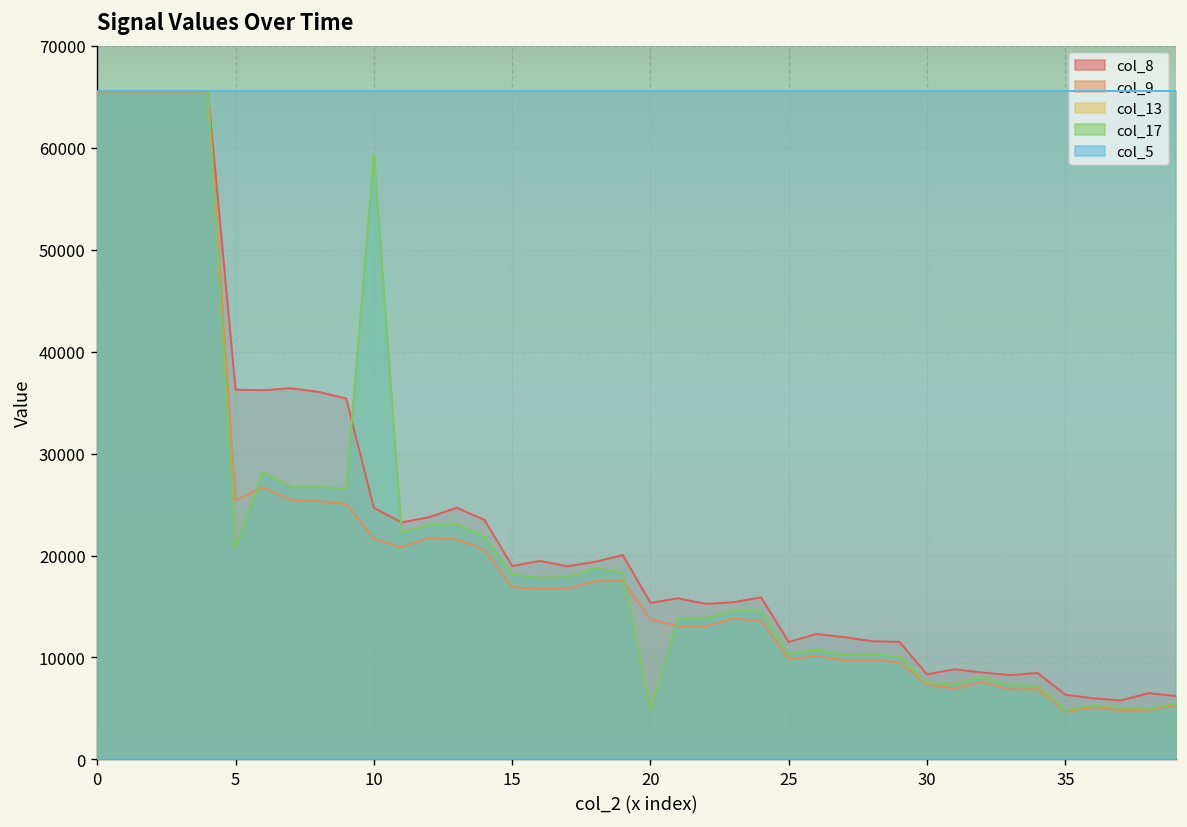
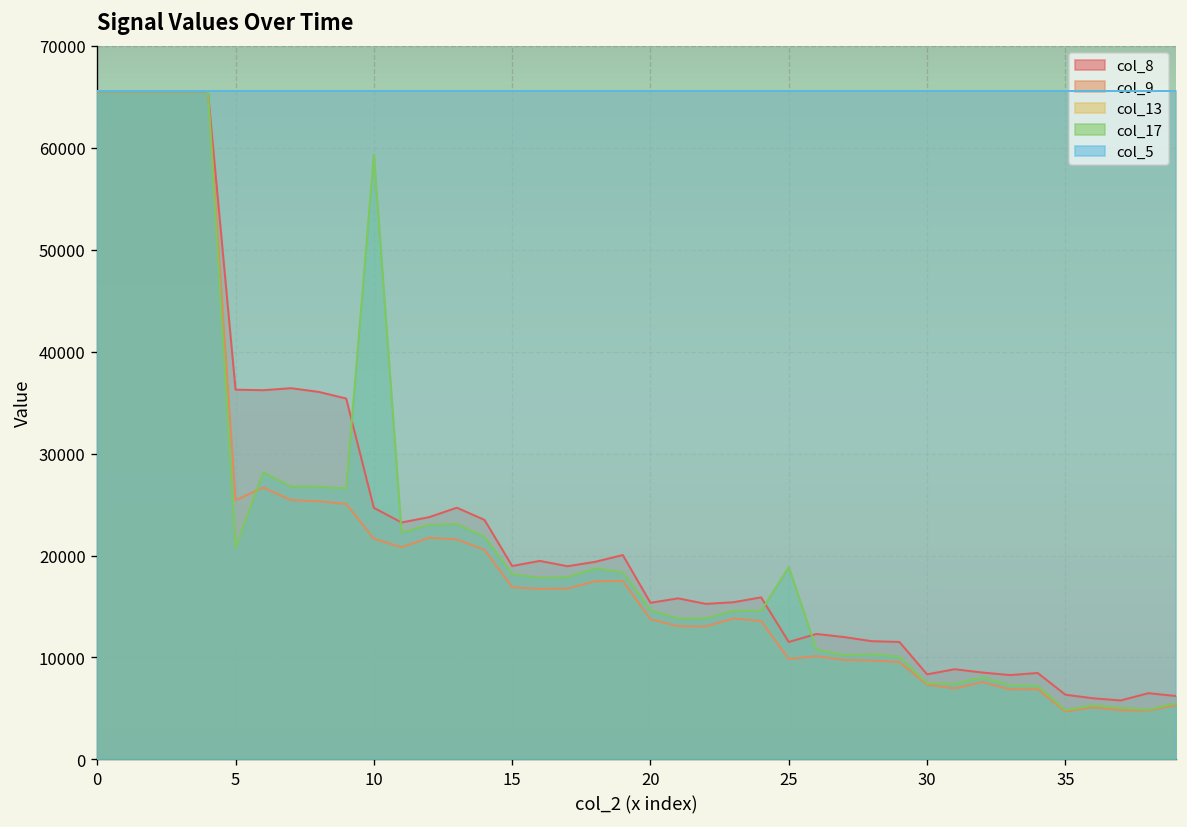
col_17, 20: 5000 -> 15000
col_17, 25: 10000 -> 19000
